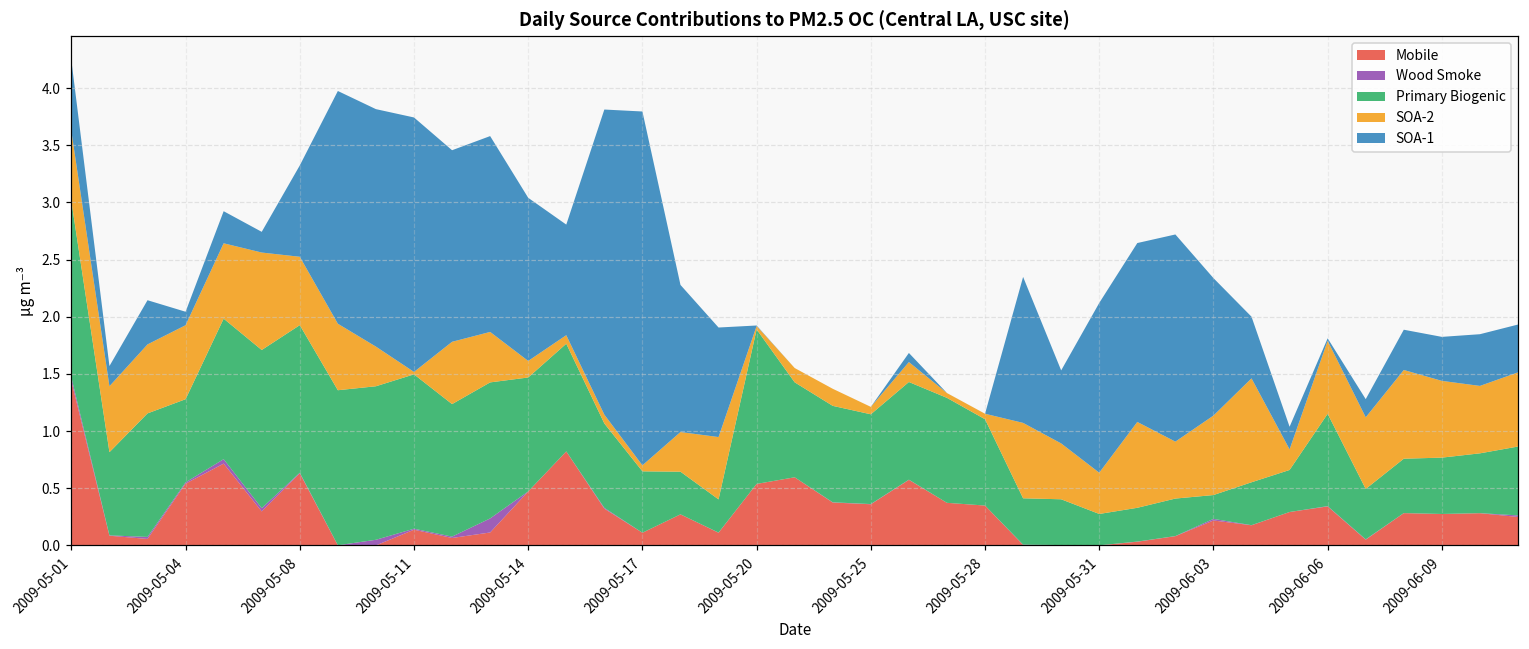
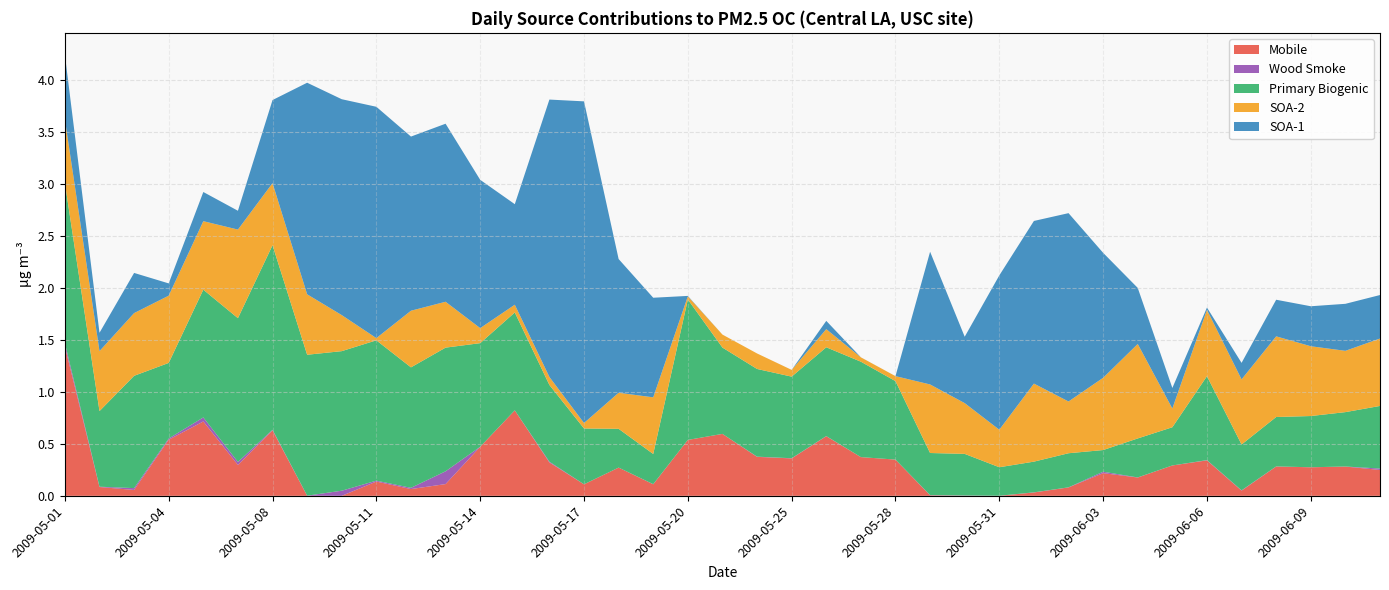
Primary Biogenic, 2009-05-08: 1.29 -> 1.77
